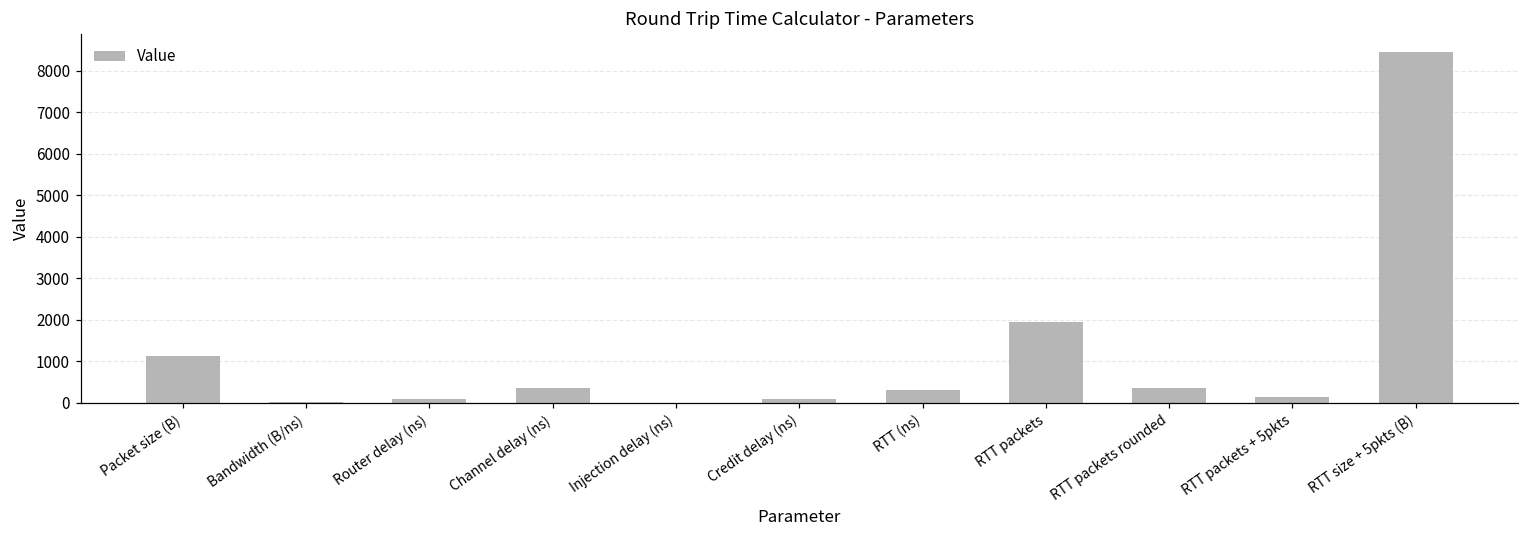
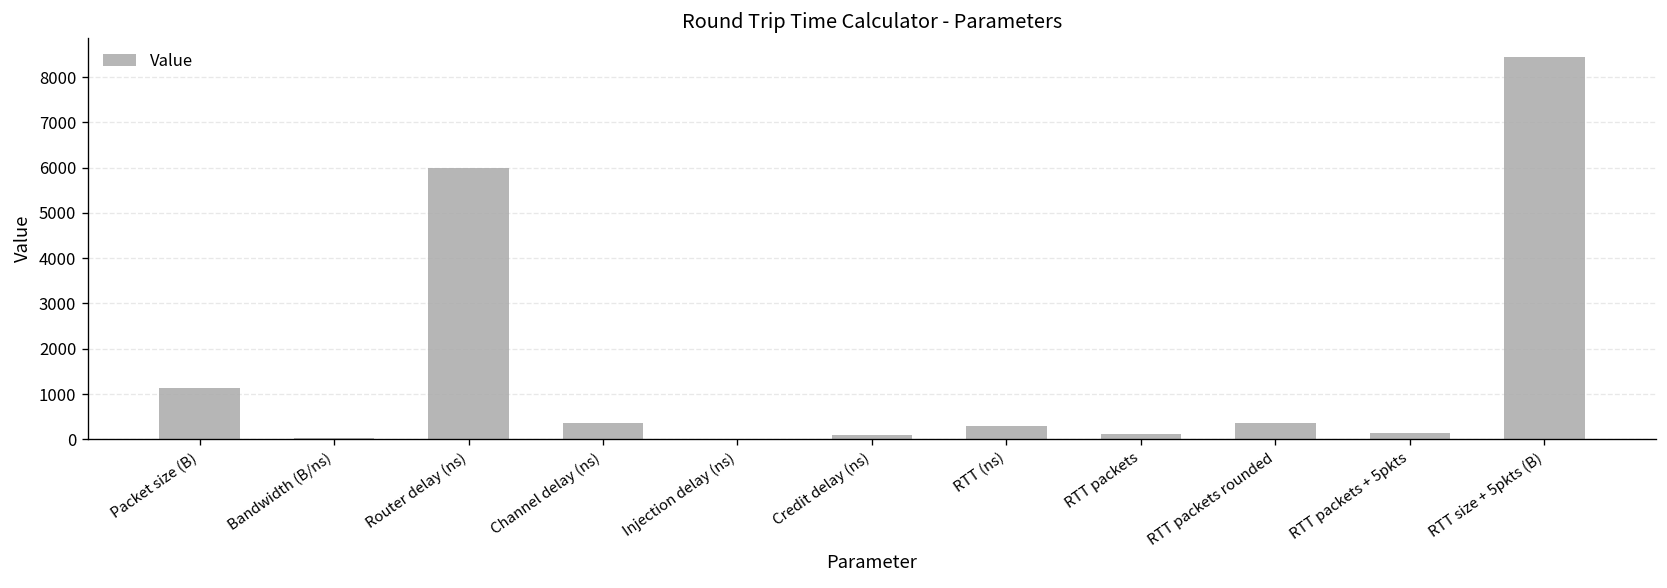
Router delay (ns): 100 -> 6000
RTT packets: 2000 -> 100
